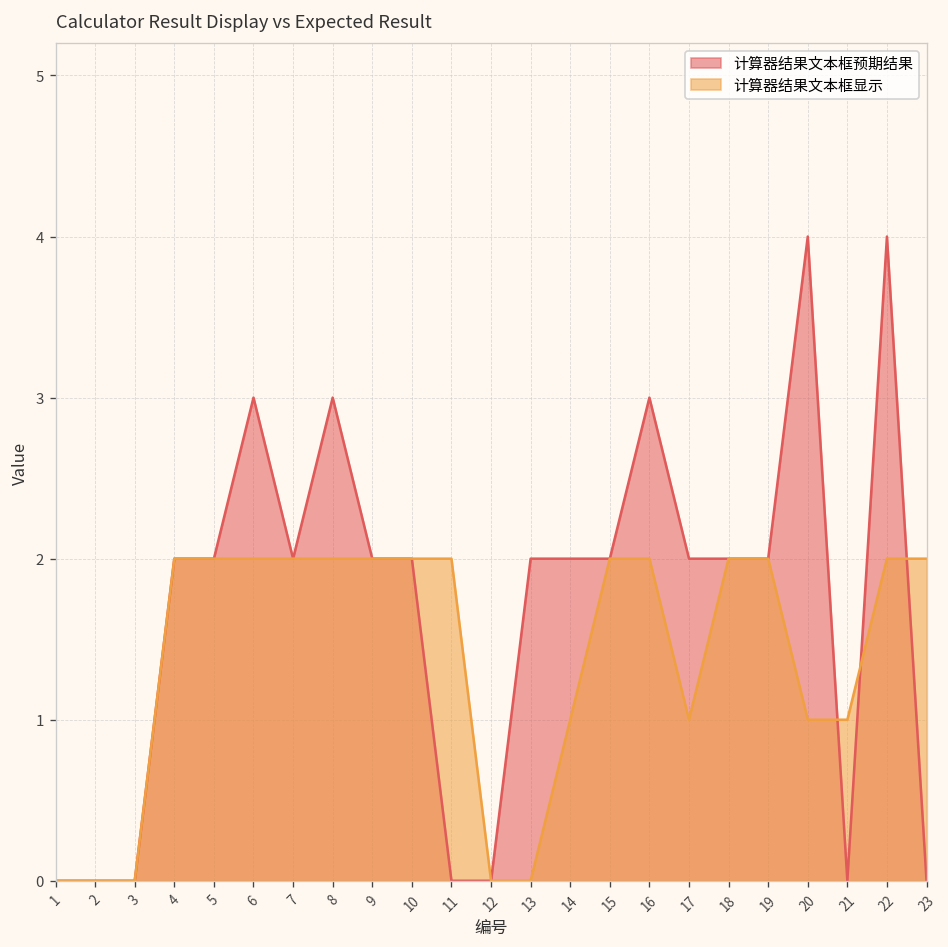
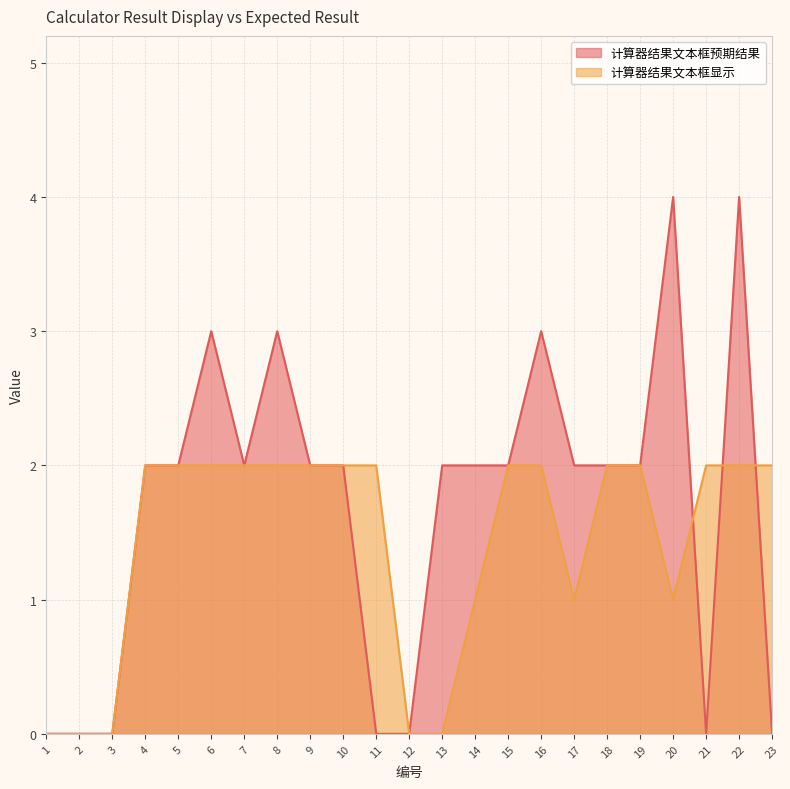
计算器结果文本框显示, 21: 1 -> 2
